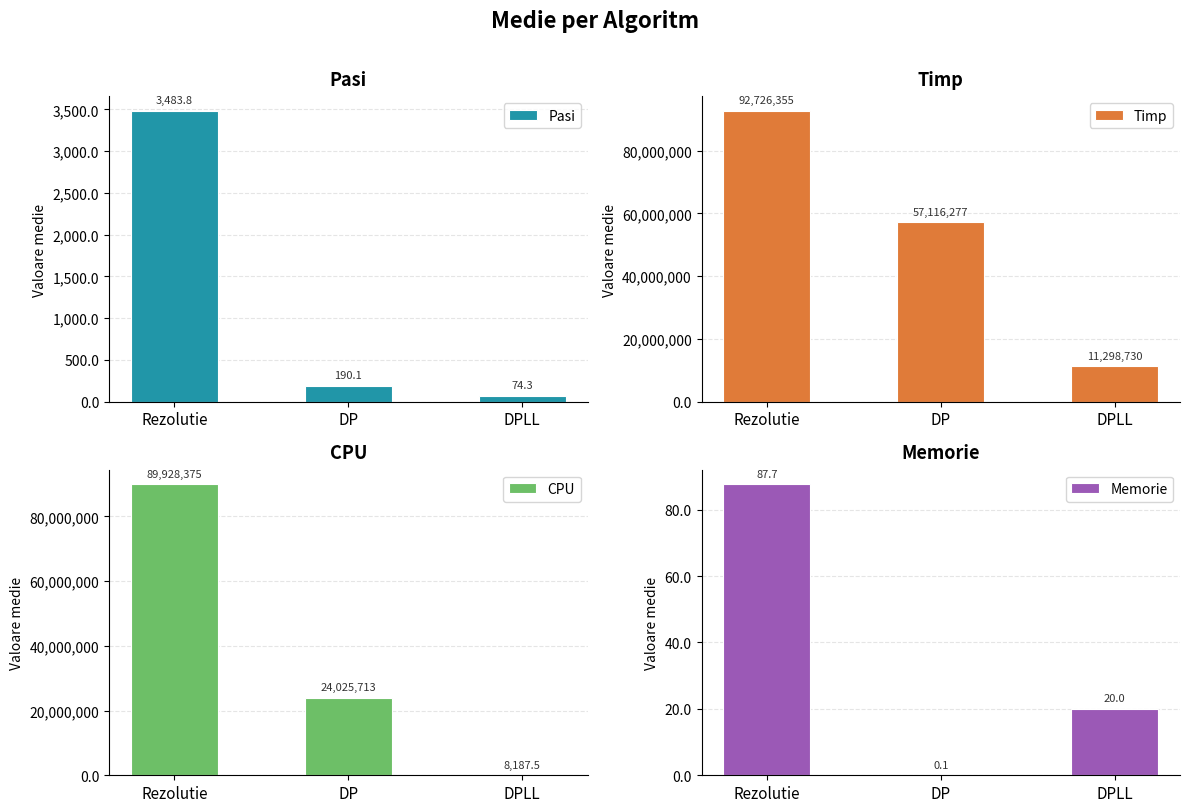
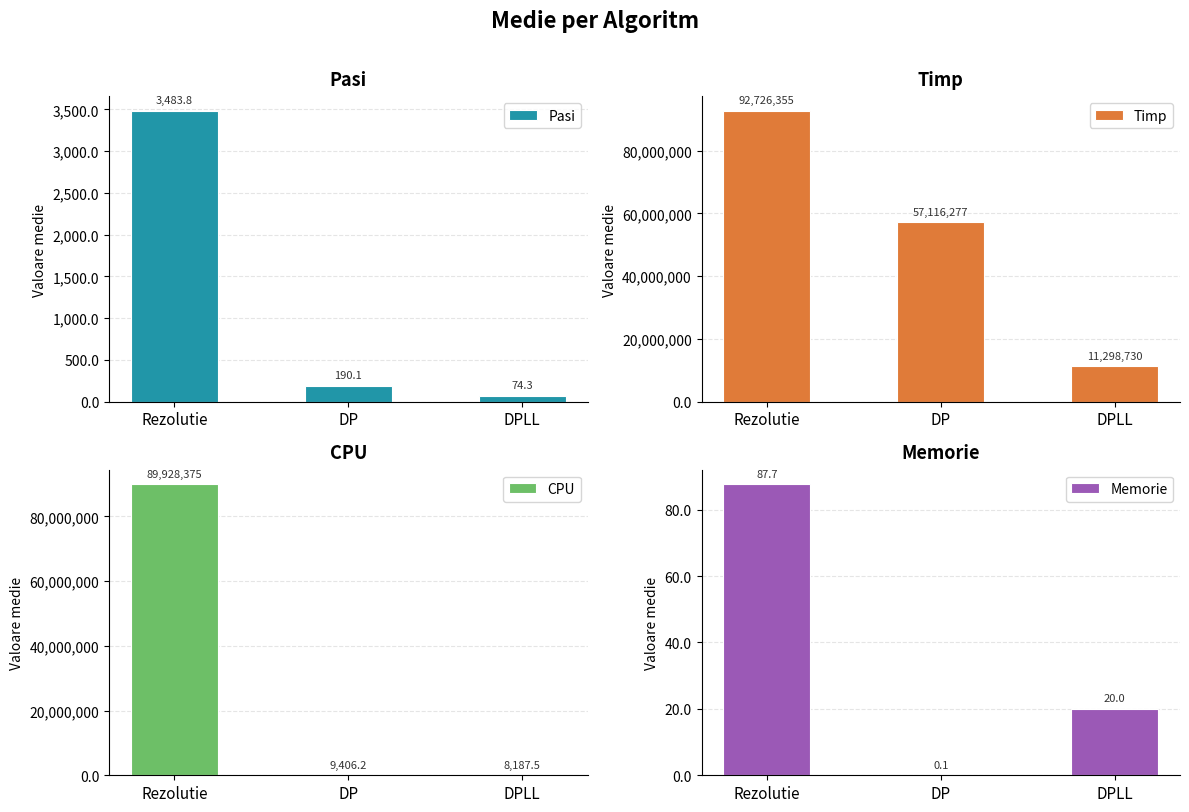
CPU, DP: 24,025,713 -> 9,406.2
